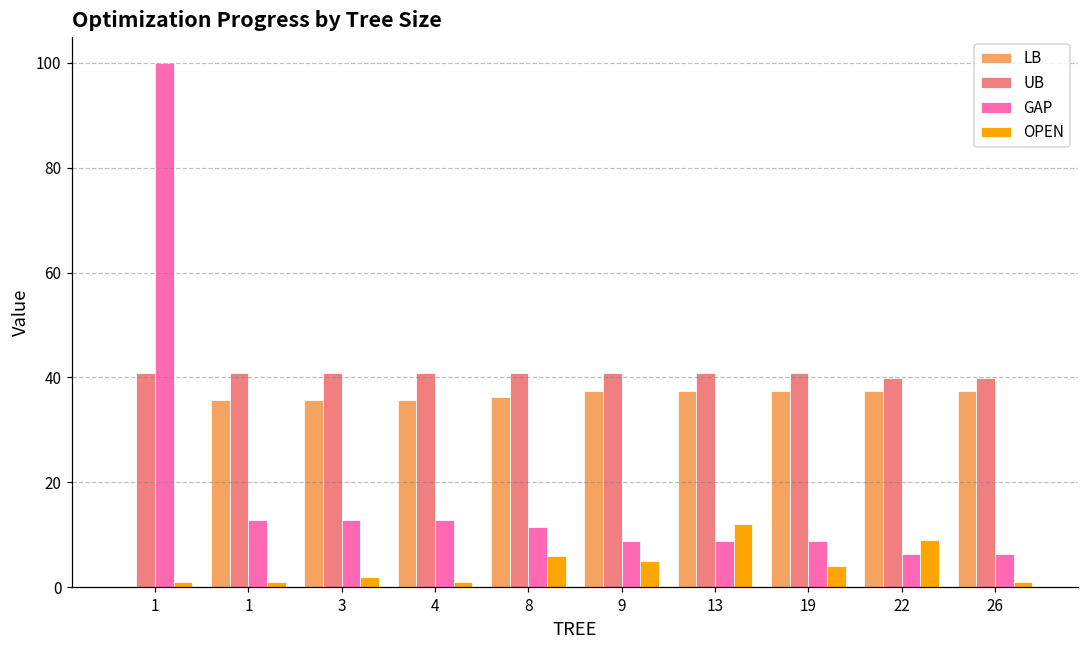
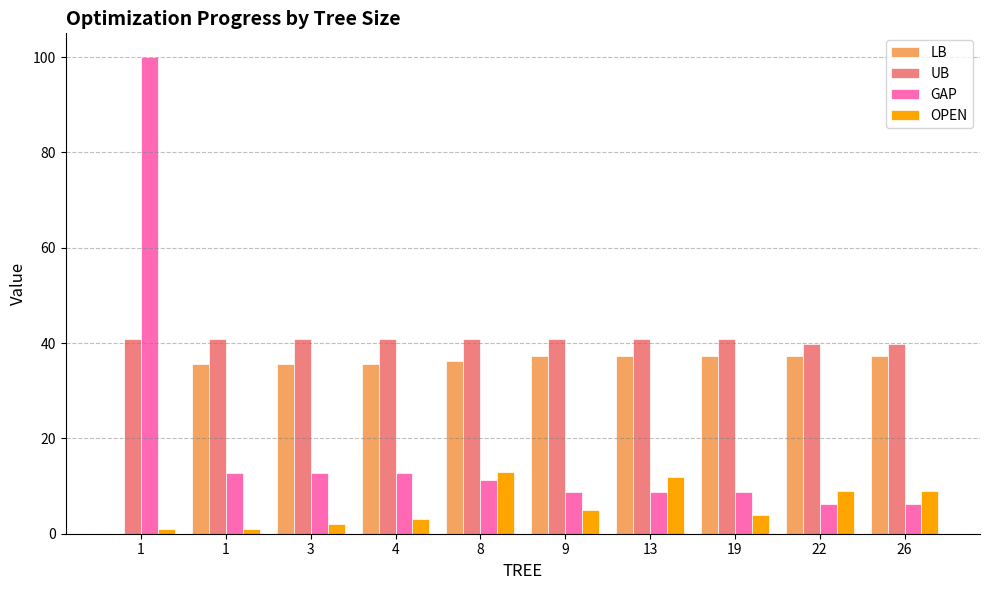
OPEN, 4: 1 -> 3
OPEN, 8: 6 -> 13
OPEN, 26: 1 -> 9
